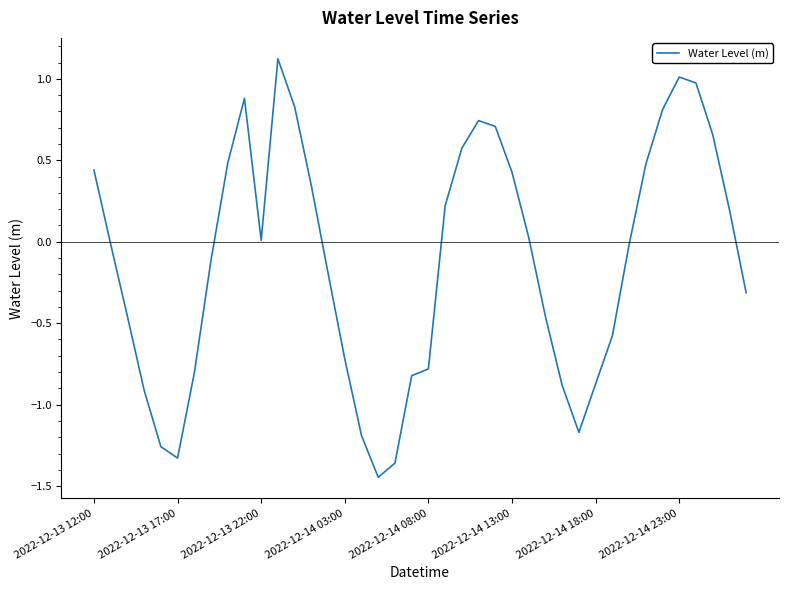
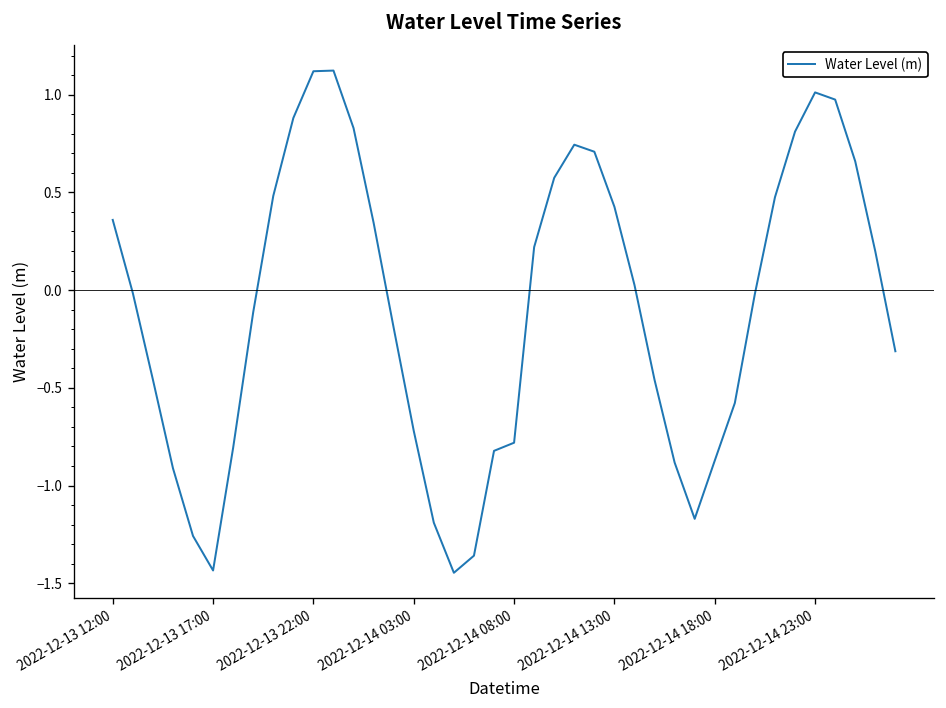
2022-12-13 12:00: 0.44 -> 0.36
2022-12-13 17:00: -1.33 -> -1.43
2022-12-13 22:00: 0.01 -> 1.12
